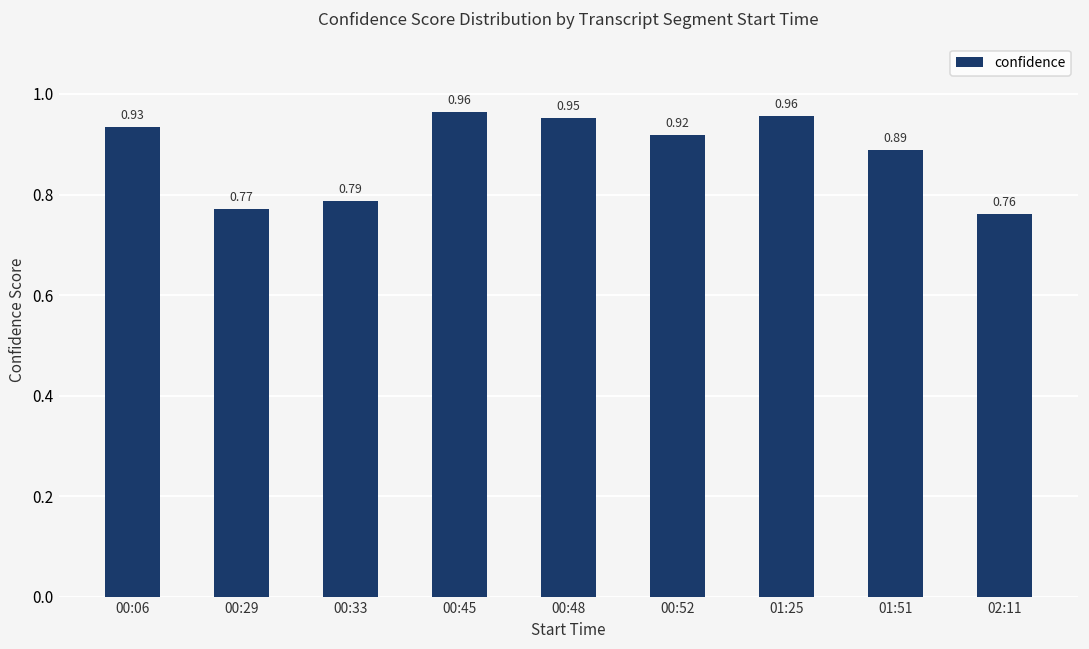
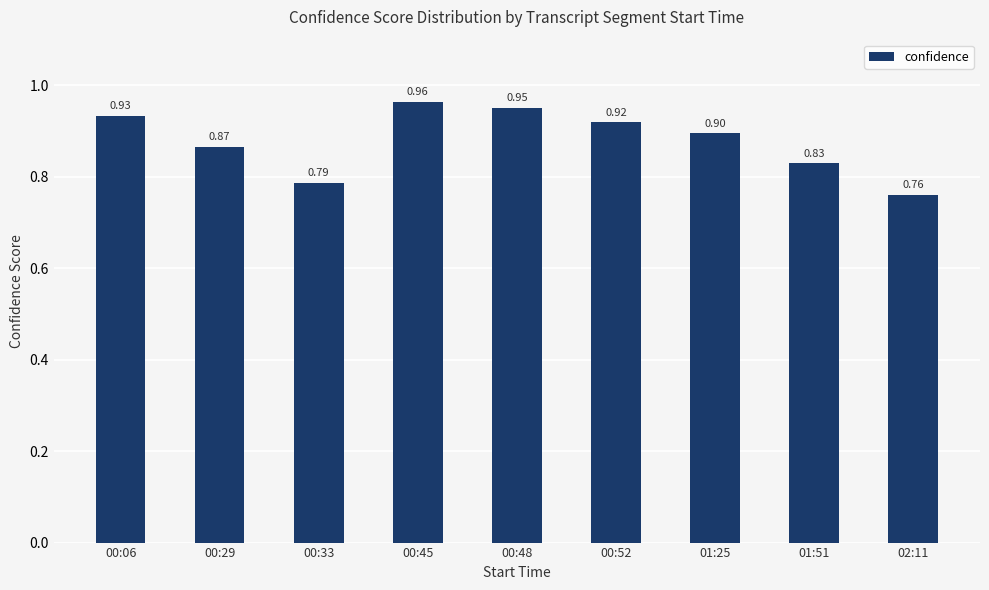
00:29: 0.77 -> 0.87
01:25: 0.96 -> 0.90
01:51: 0.89 -> 0.83
